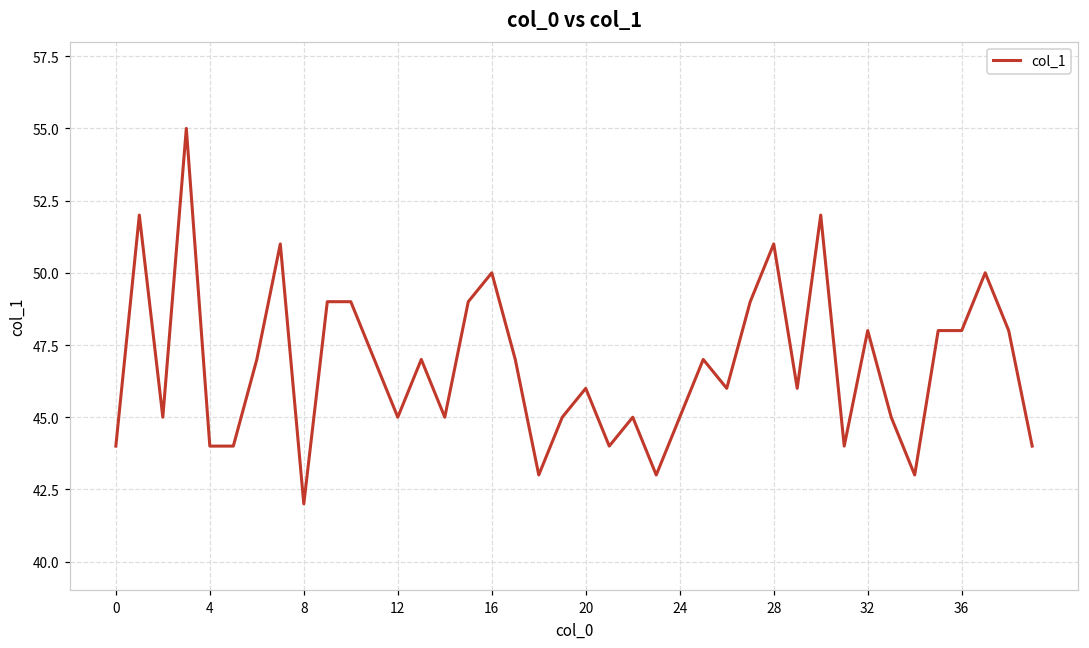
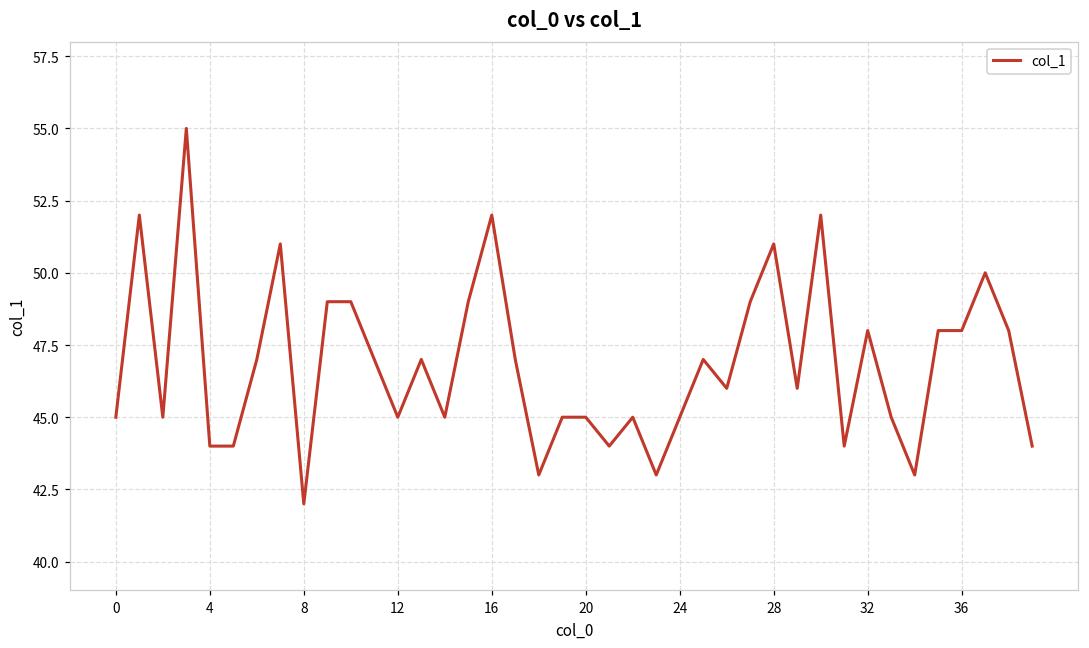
0: 44 -> 45
16: 50 -> 52
20: 46 -> 45
